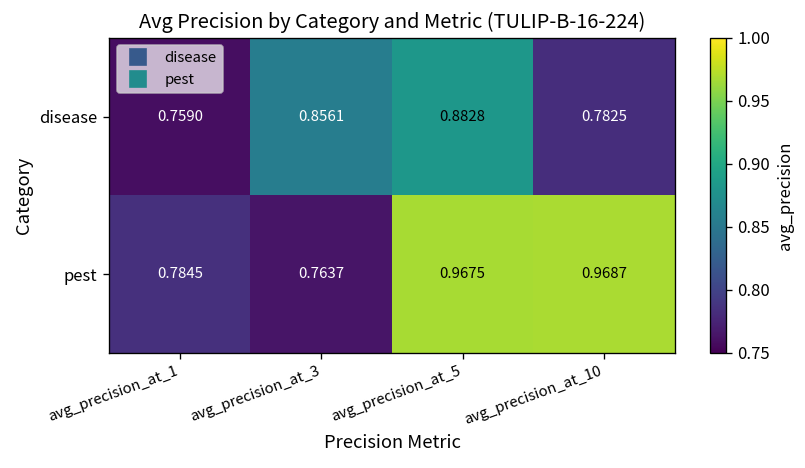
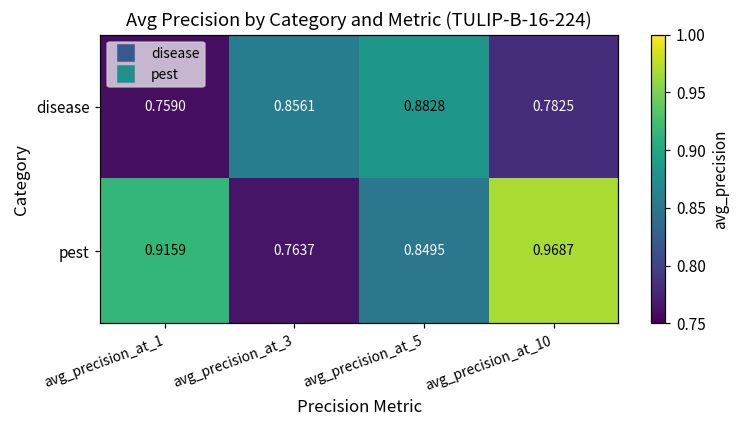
pest, avg_precision_at_1: 0.7845 -> 0.9159
pest, avg_precision_at_5: 0.9675 -> 0.8495
